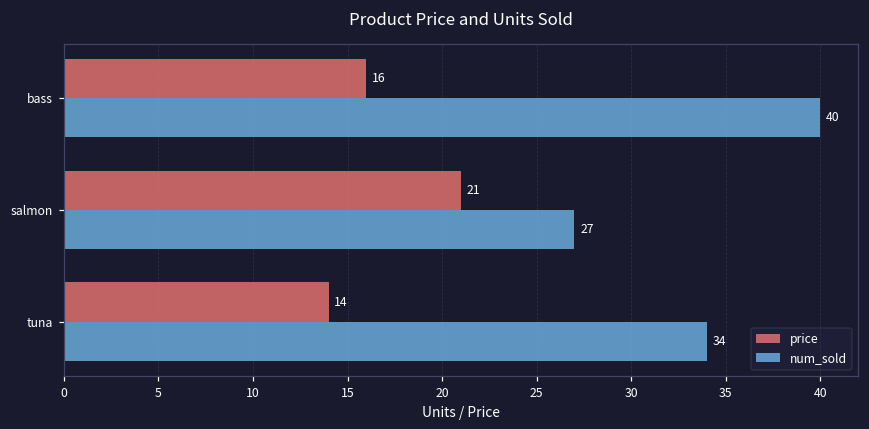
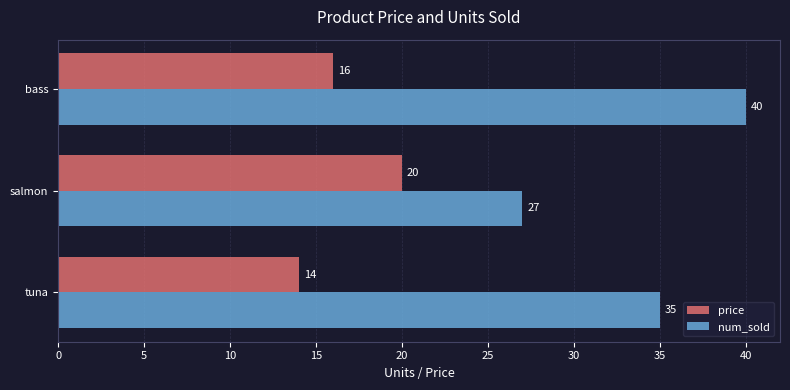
price, salmon: 21 -> 20
num_sold, tuna: 34 -> 35
